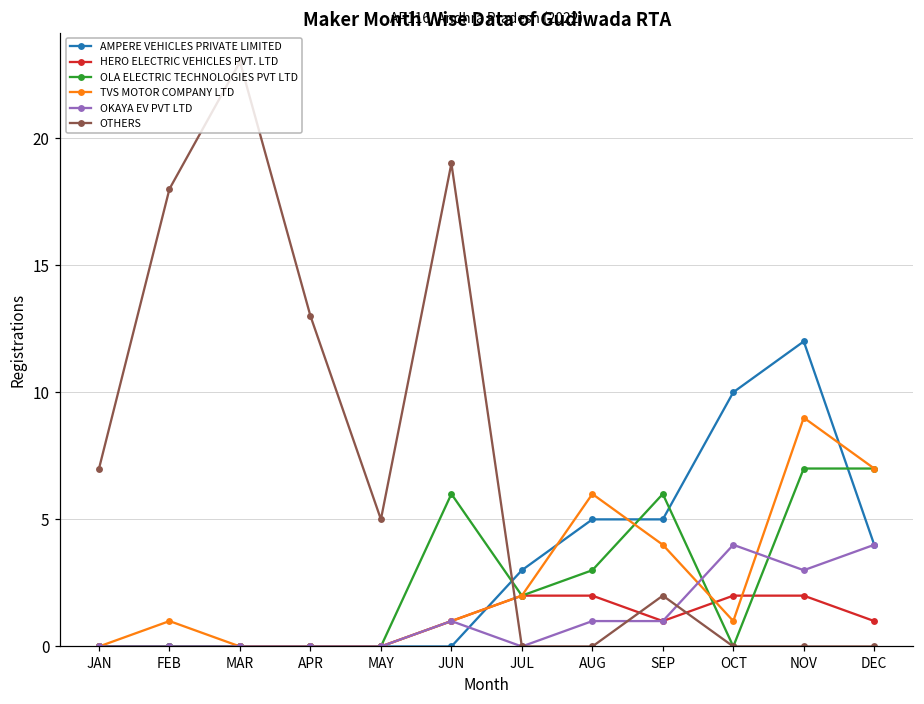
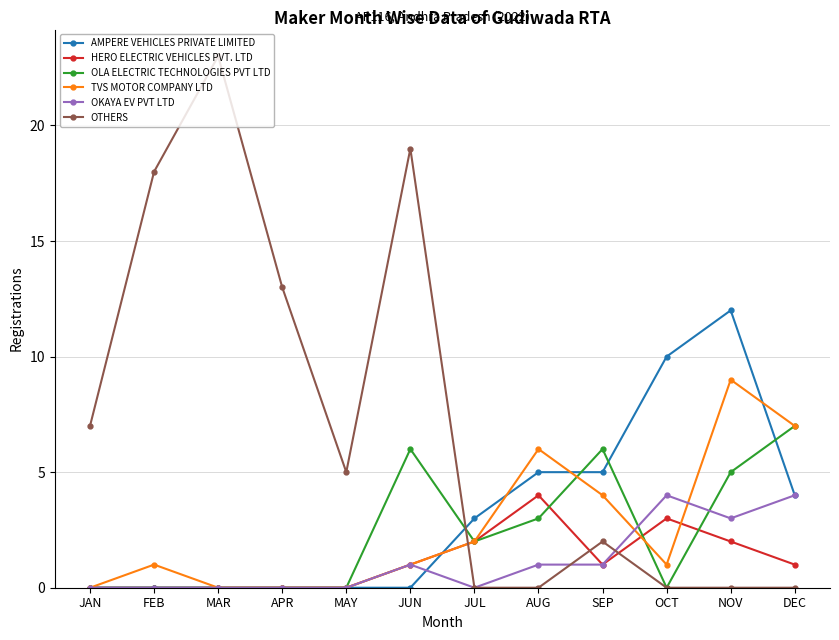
HERO ELECTRIC VEHICLES PVT. LTD, AUG: 2 -> 4
HERO ELECTRIC VEHICLES PVT. LTD, OCT: 2 -> 3
OLA ELECTRIC TECHNOLOGIES PVT LTD, NOV: 7 -> 5
